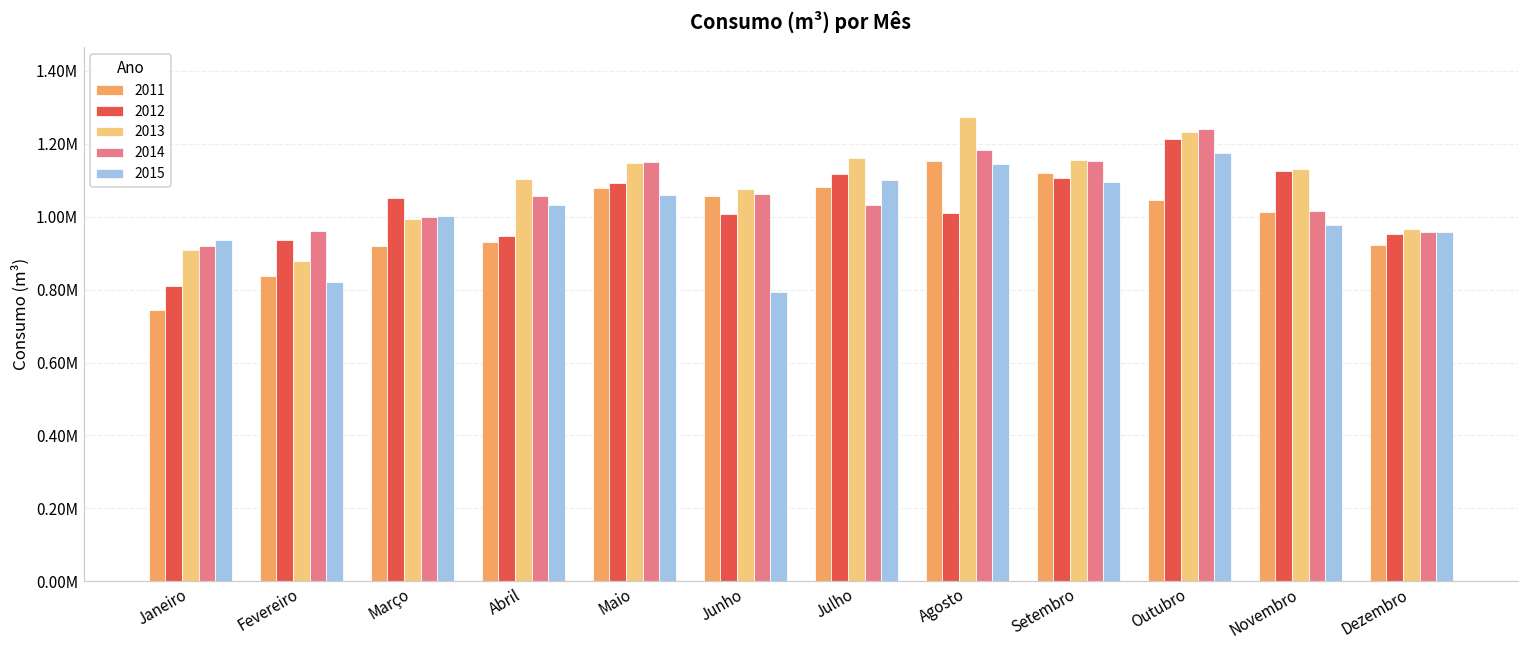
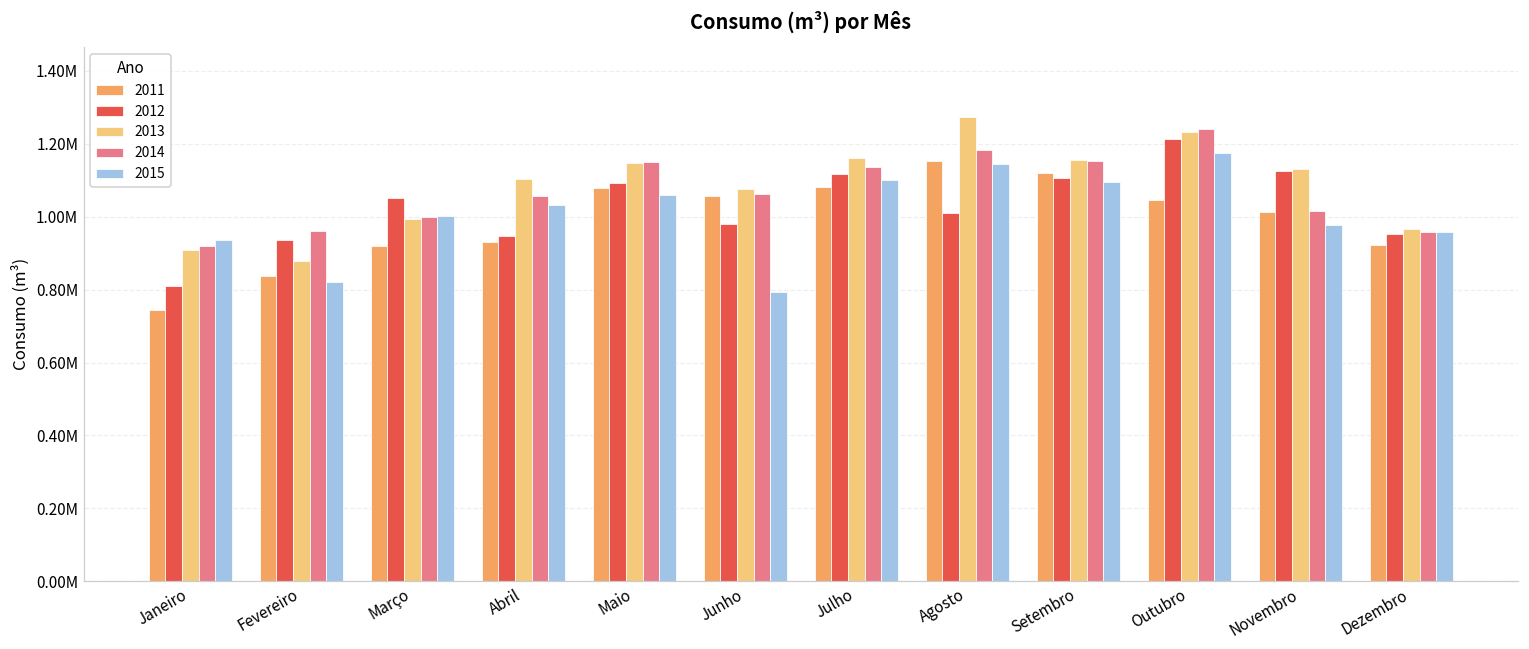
2012, Junho: 1010000 -> 980000
2014, Julho: 1030000 -> 1140000
